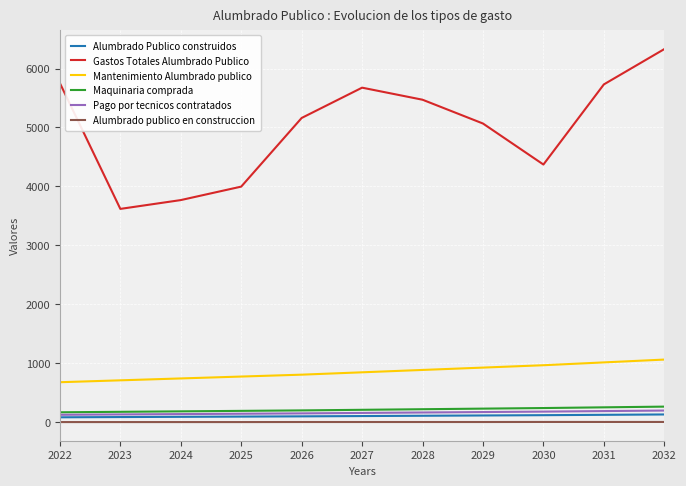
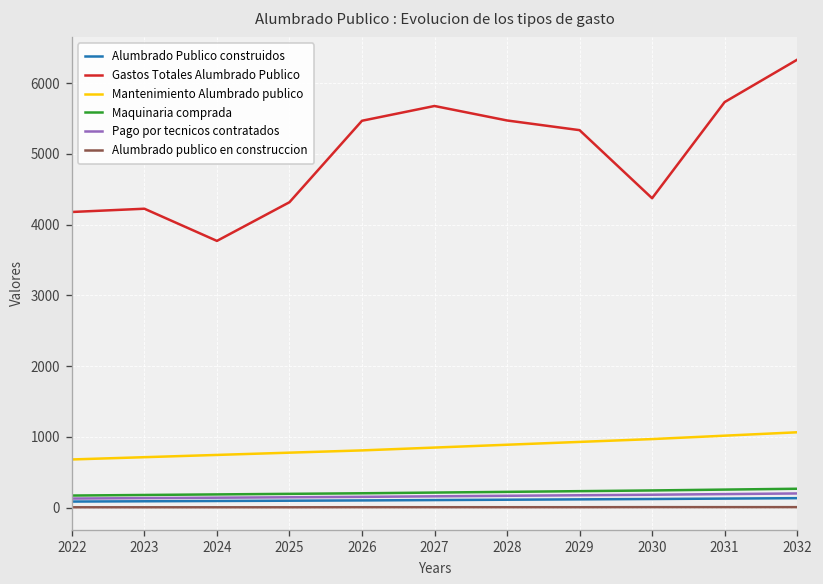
Gastos Totales Alumbrado Publico, 2022: 5800 -> 4200
Gastos Totales Alumbrado Publico, 2023: 3600 -> 4200
Gastos Totales Alumbrado Publico, 2025: 4000 -> 4300
Gastos Totales Alumbrado Publico, 2026: 5200 -> 5500
Gastos Totales Alumbrado Publico, 2029: 5100 -> 5300
